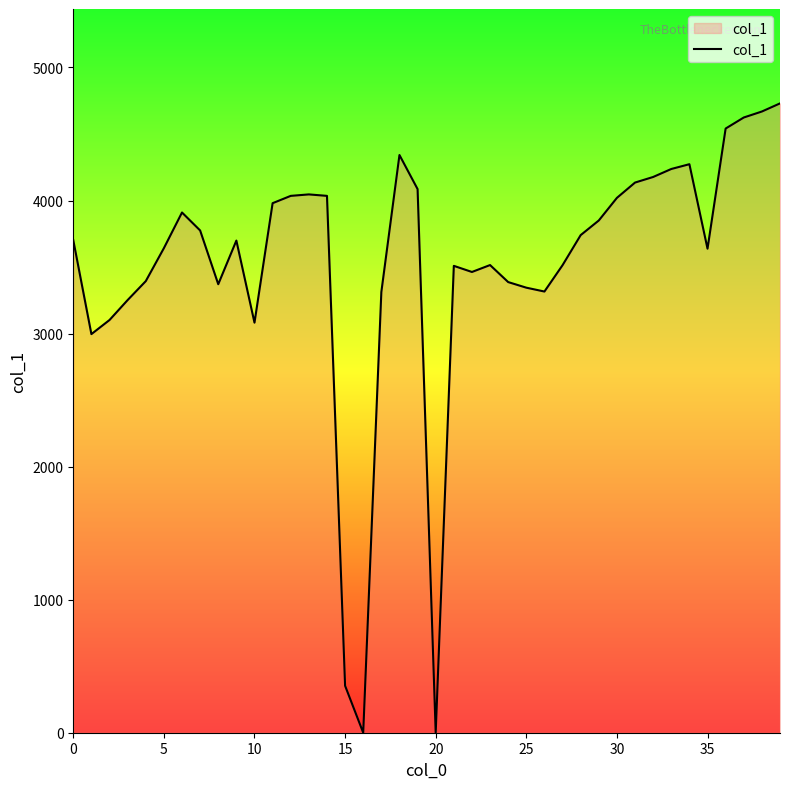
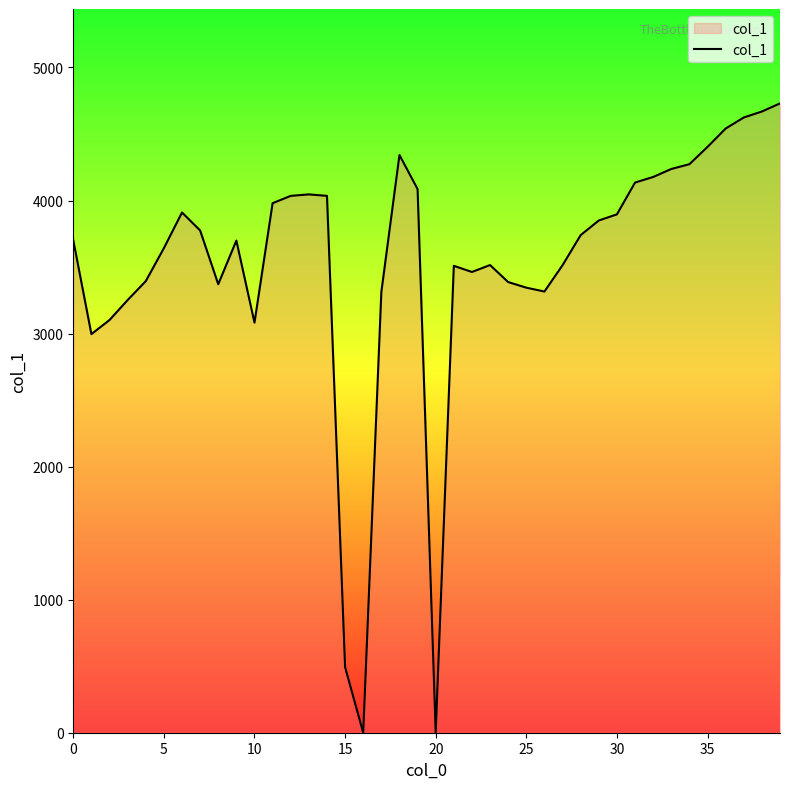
15: 350 -> 490
30: 4020 -> 3900
35: 3640 -> 4400
